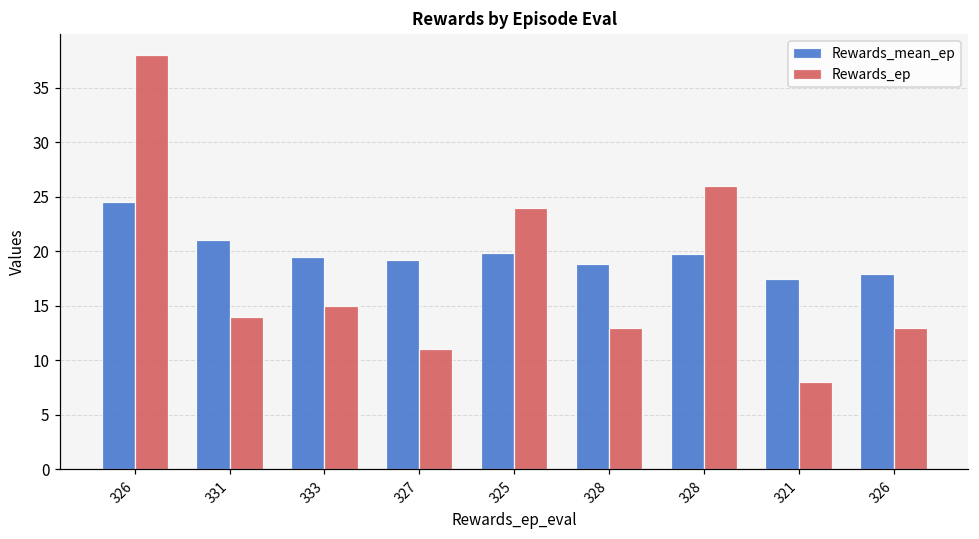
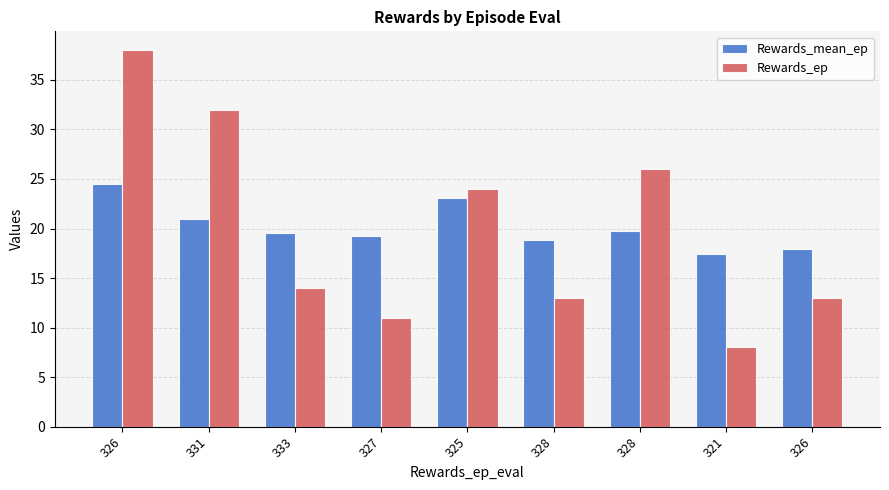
Rewards_ep, 331: 14 -> 32
Rewards_ep, 333: 15 -> 14
Rewards_mean_ep, 325: 20 -> 23
